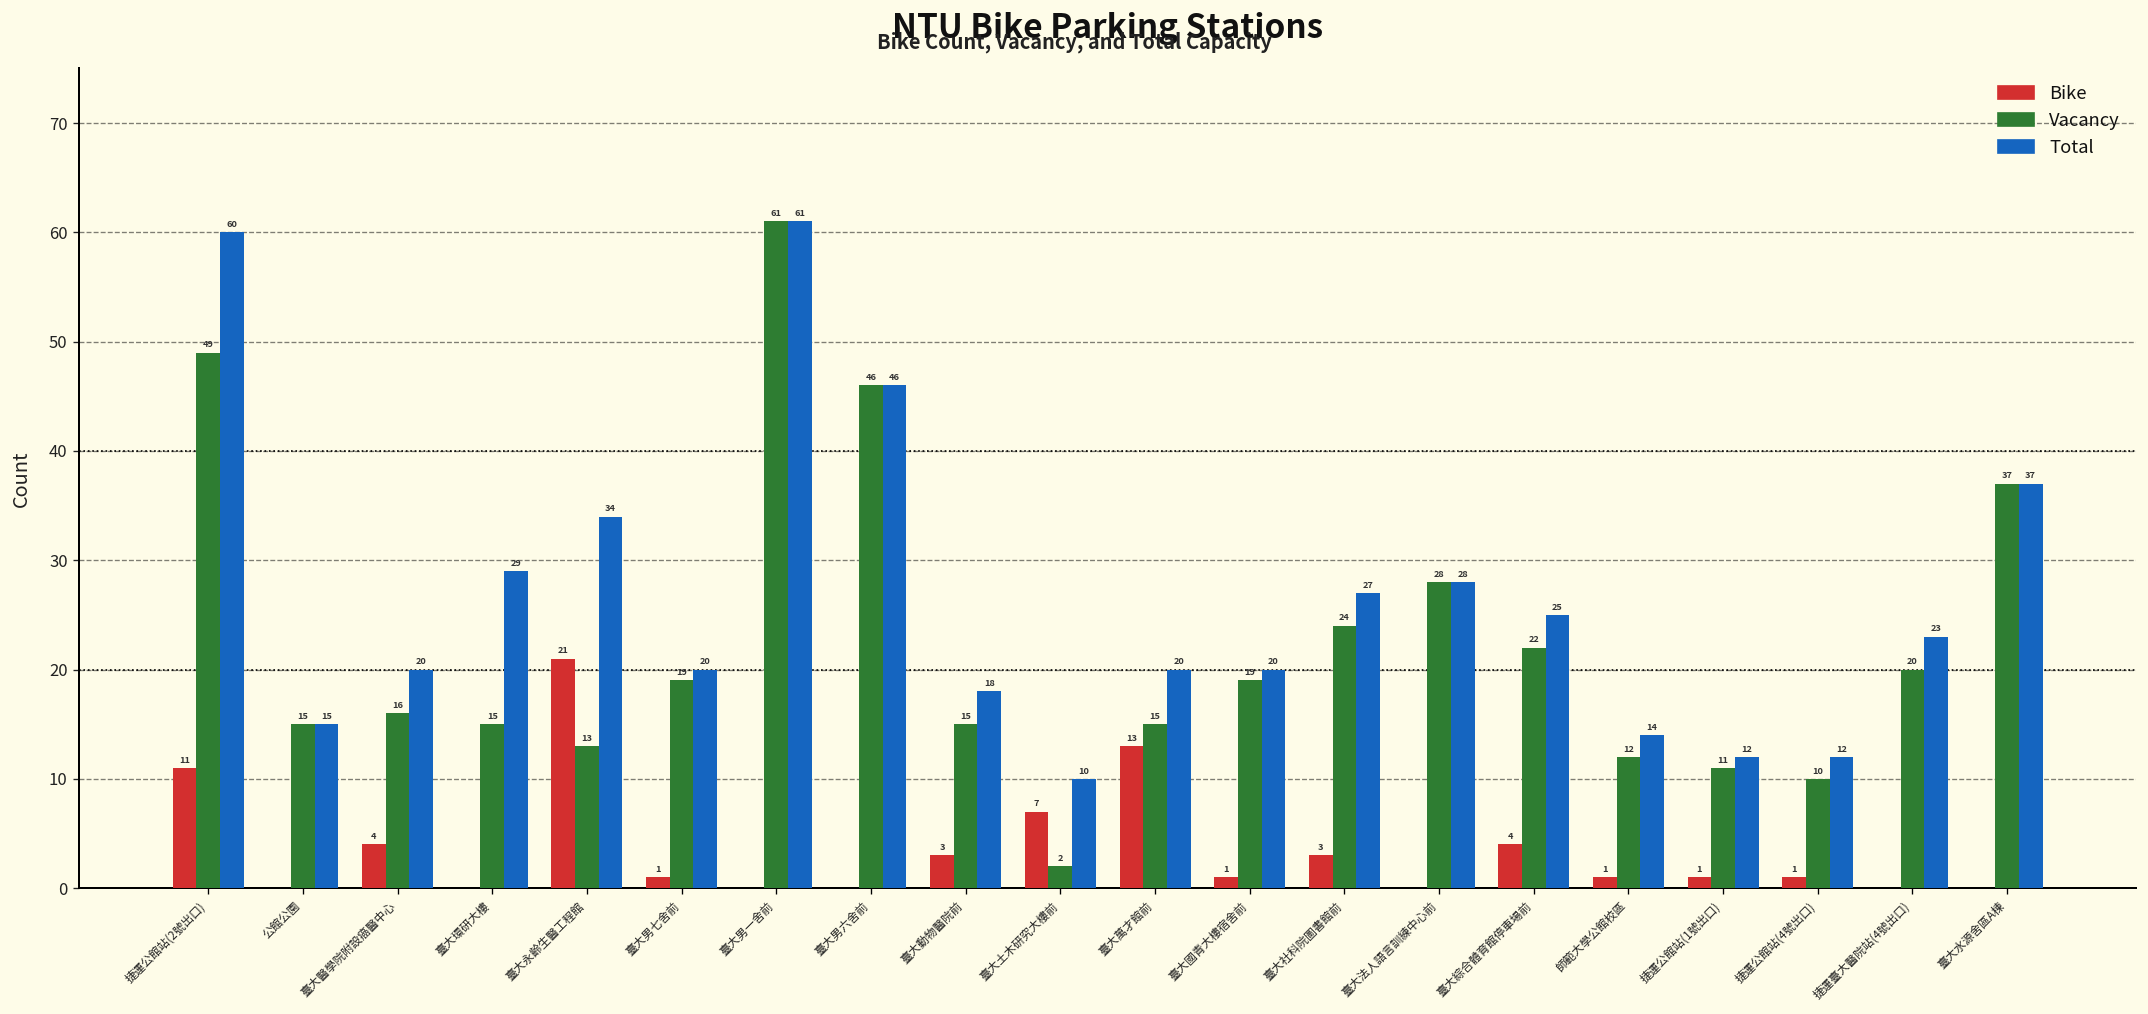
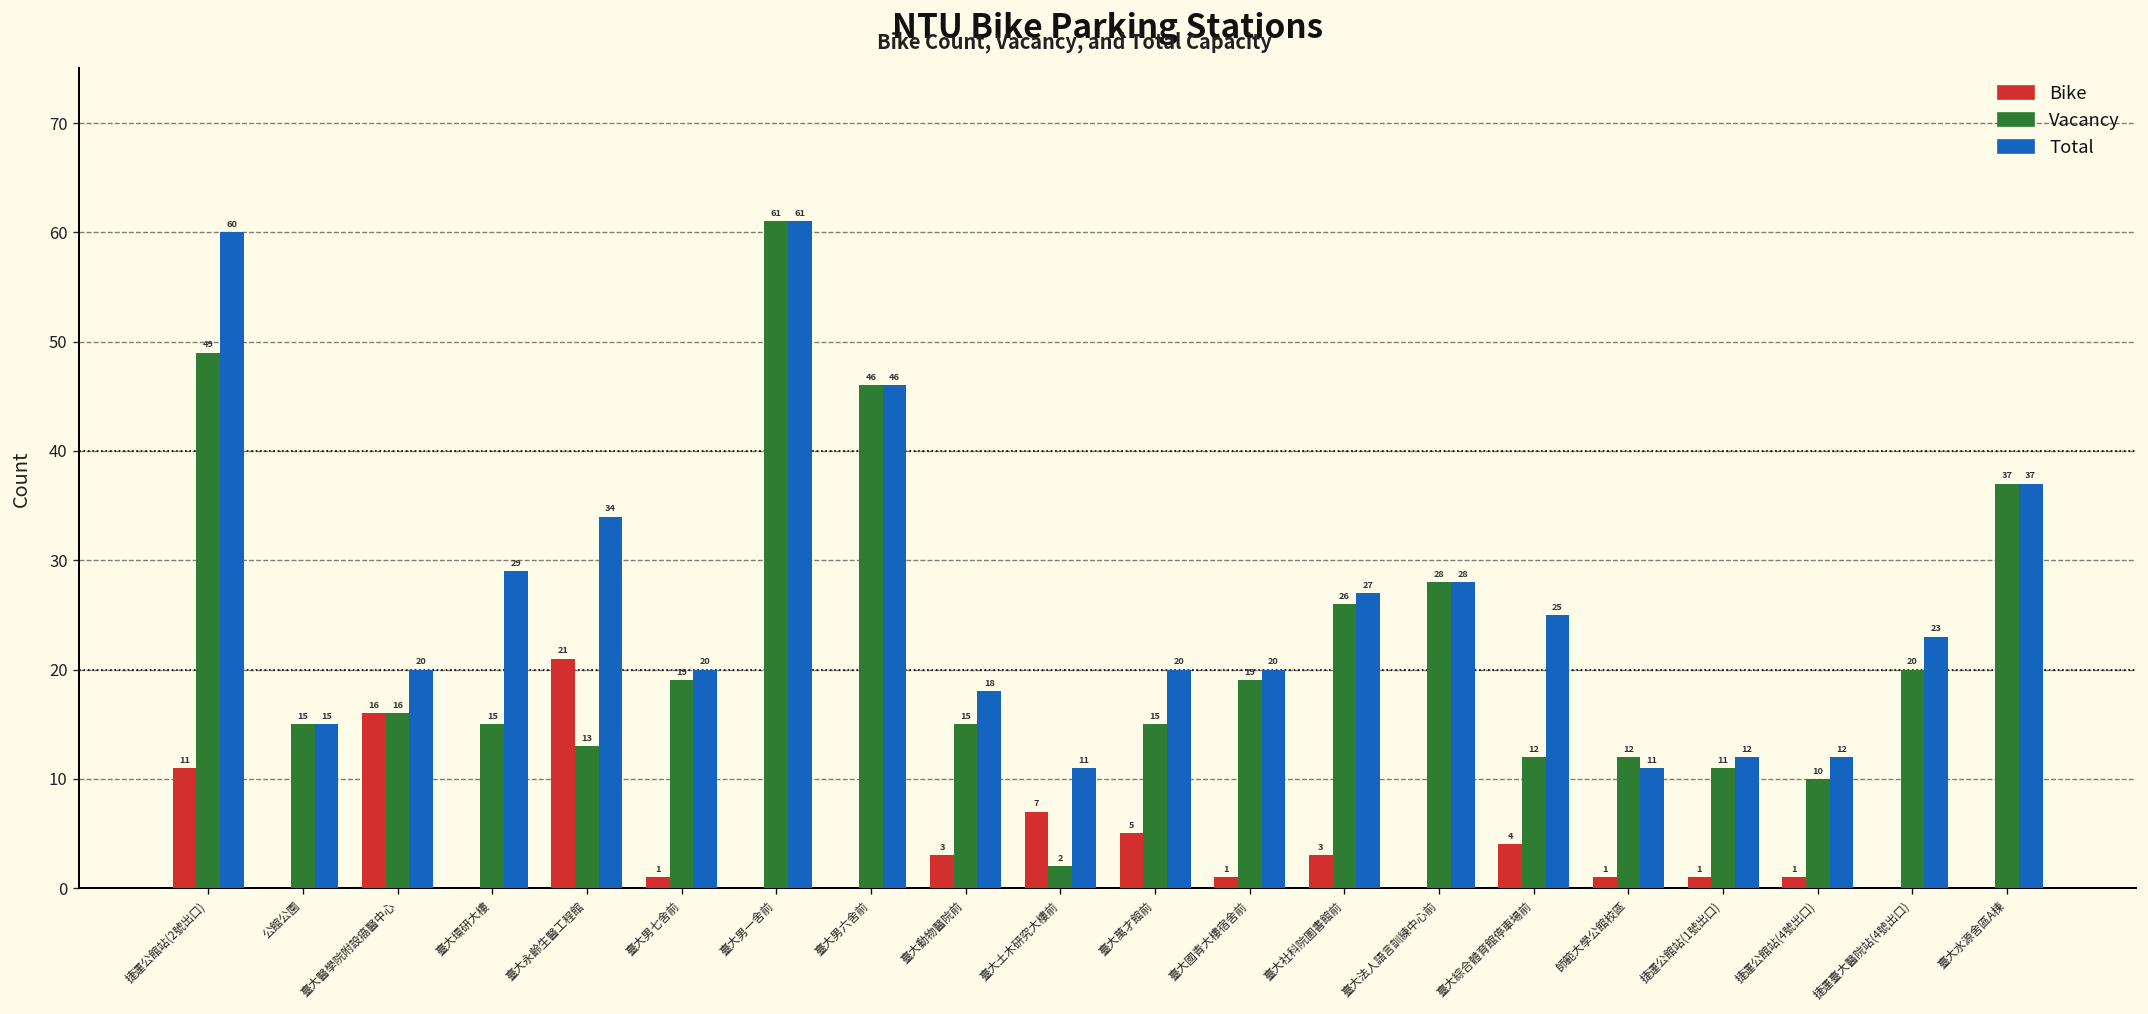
Bike, 臺大醫學院附設癌醫中心: 4 -> 16
Total, 臺大土木研究大樓前: 10 -> 11
Bike, 臺大萬才館前: 13 -> 5
Vacancy, 臺大社科院圖書館前: 24 -> 26
Vacancy, 臺大綜合體育館停車場前: 22 -> 12
Total, 師範大學公館校區: 14 -> 11
